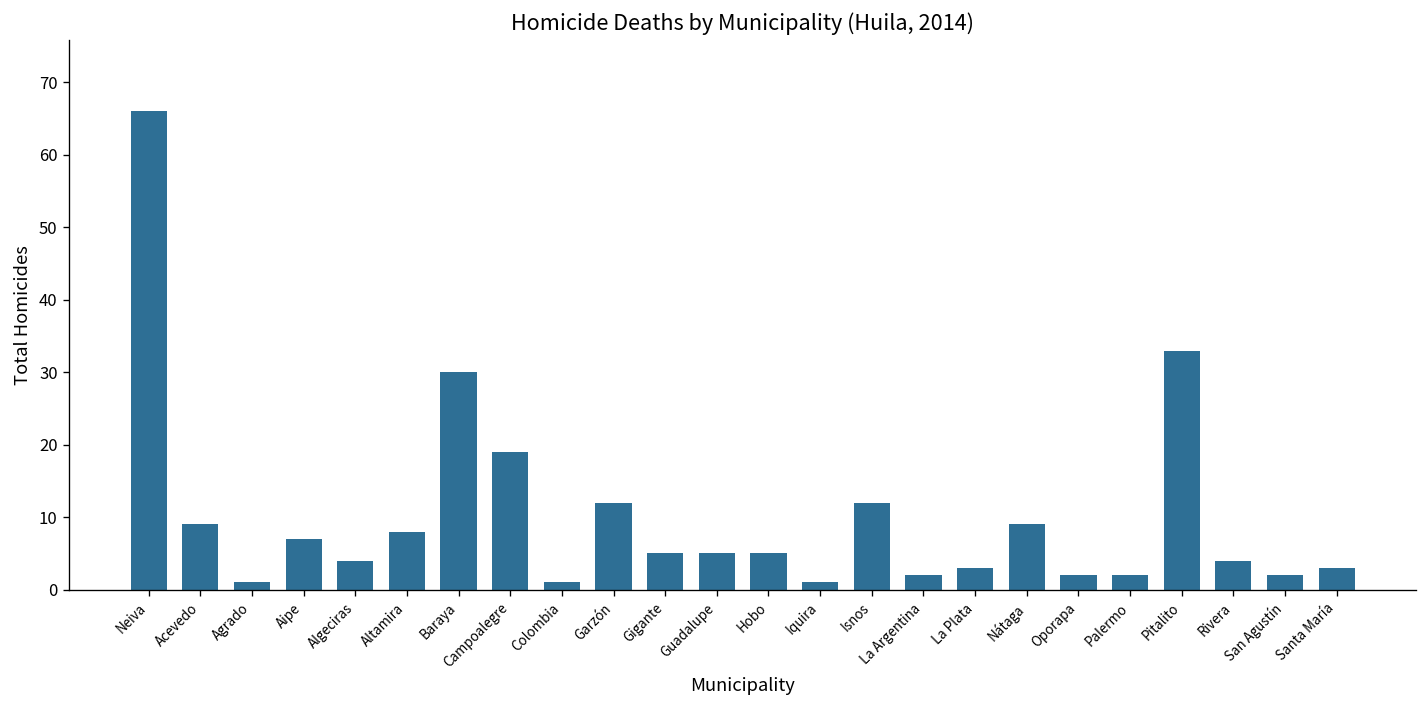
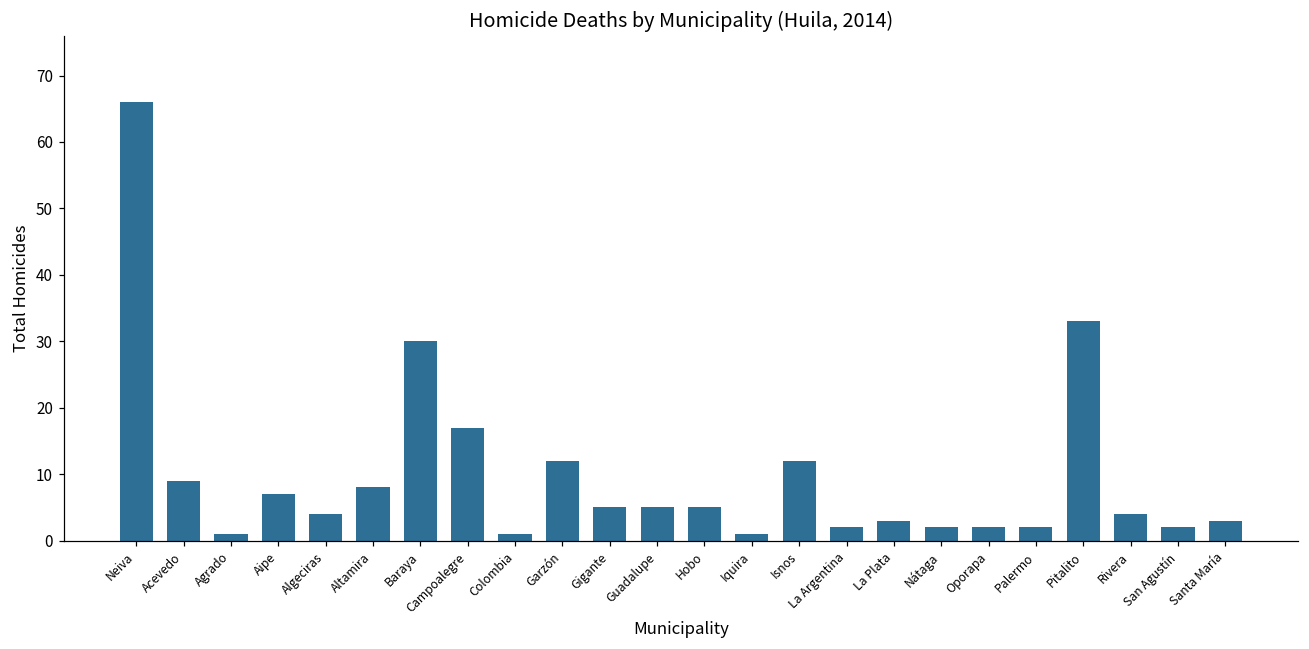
Campoalegre: 19 -> 17
Nátaga: 9 -> 2
